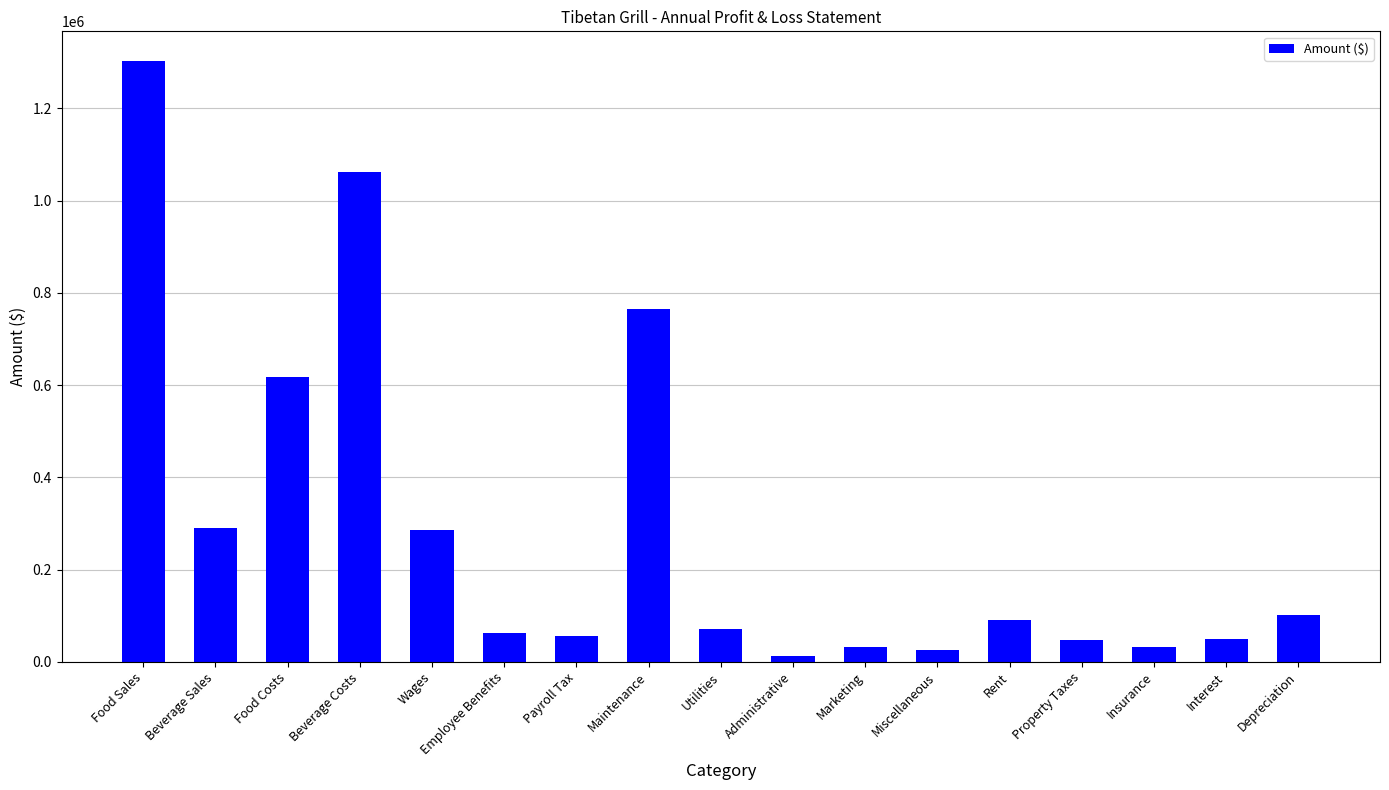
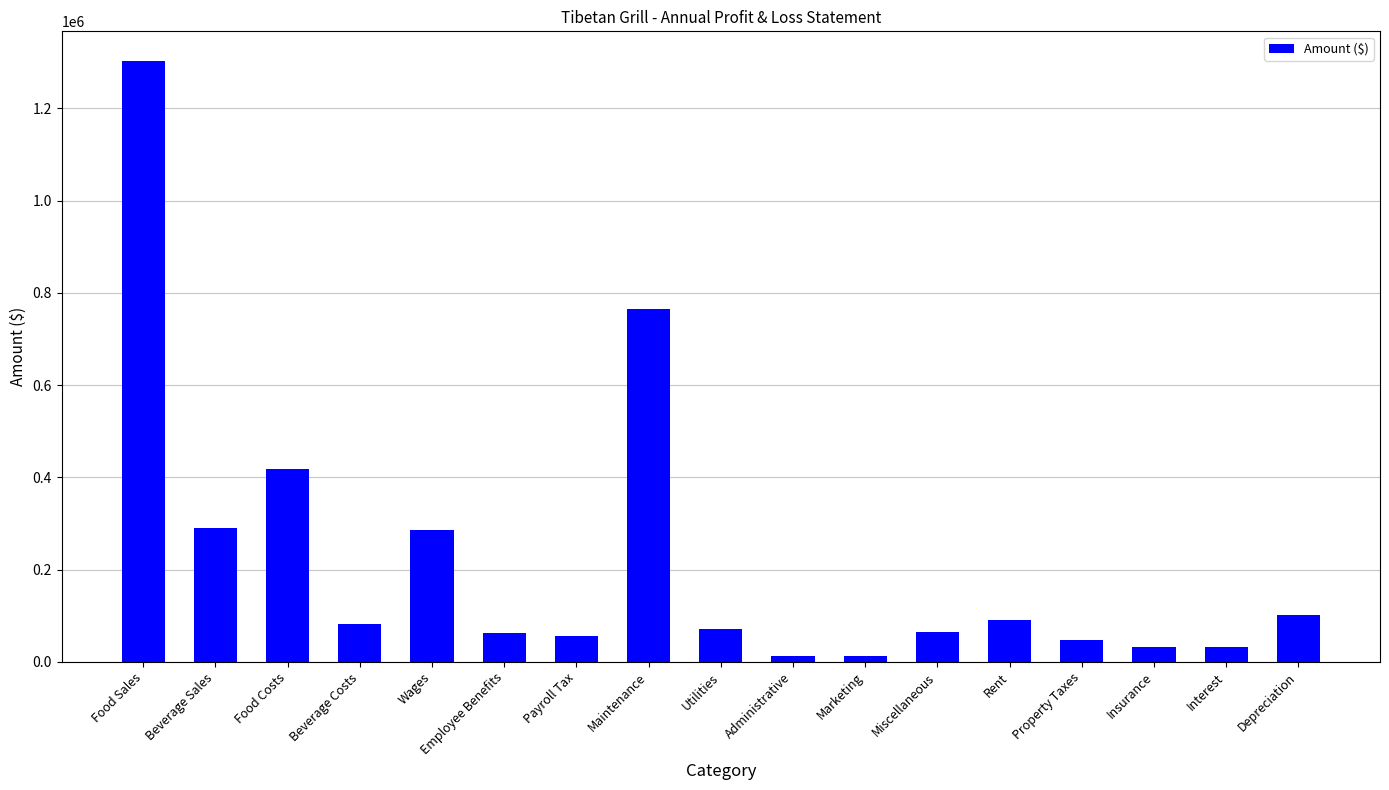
Food Costs: 620000 -> 420000
Beverage Costs: 1060000 -> 80000
Marketing: 30000 -> 10000
Miscellaneous: 30000 -> 70000
Interest: 50000 -> 30000
